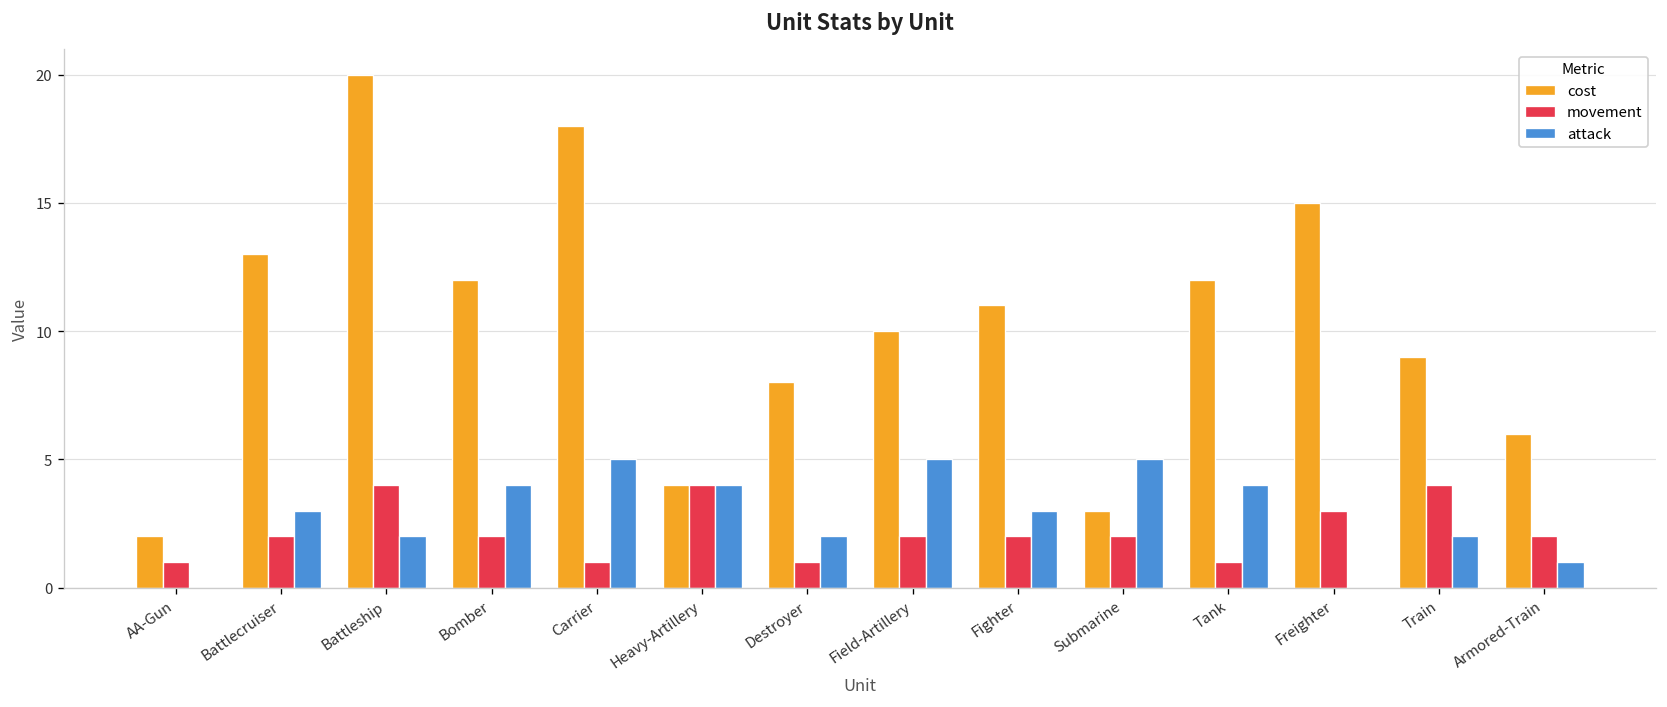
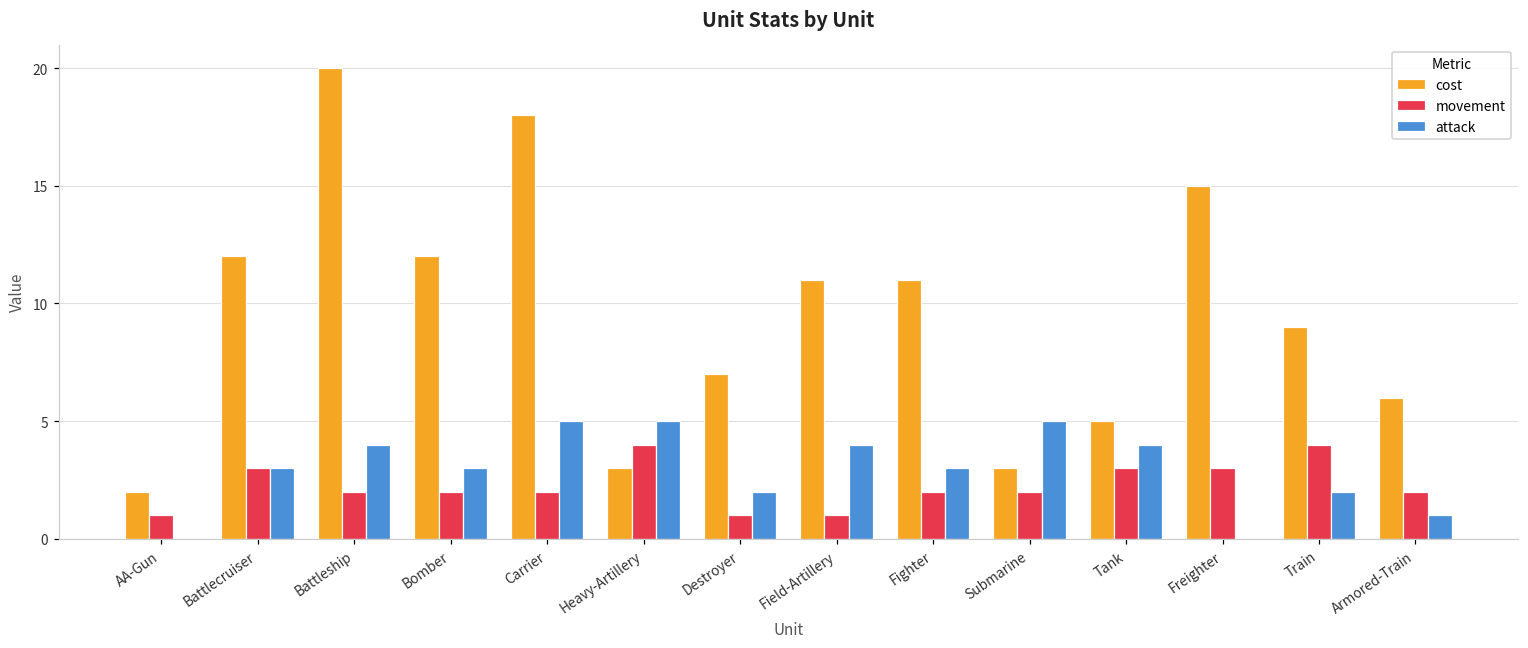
cost, Battlecruiser: 13 -> 12
movement, Battlecruiser: 2 -> 3
movement, Battleship: 4 -> 2
attack, Battleship: 2 -> 4
attack, Bomber: 4 -> 3
movement, Carrier: 1 -> 2
cost, Heavy-Artillery: 4 -> 3
attack, Heavy-Artillery: 4 -> 5
cost, Destroyer: 8 -> 7
cost, Field-Artillery: 10 -> 11
movement, Field-Artillery: 2 -> 1
attack, Field-Artillery: 5 -> 4
cost, Tank: 12 -> 5
movement, Tank: 1 -> 3
